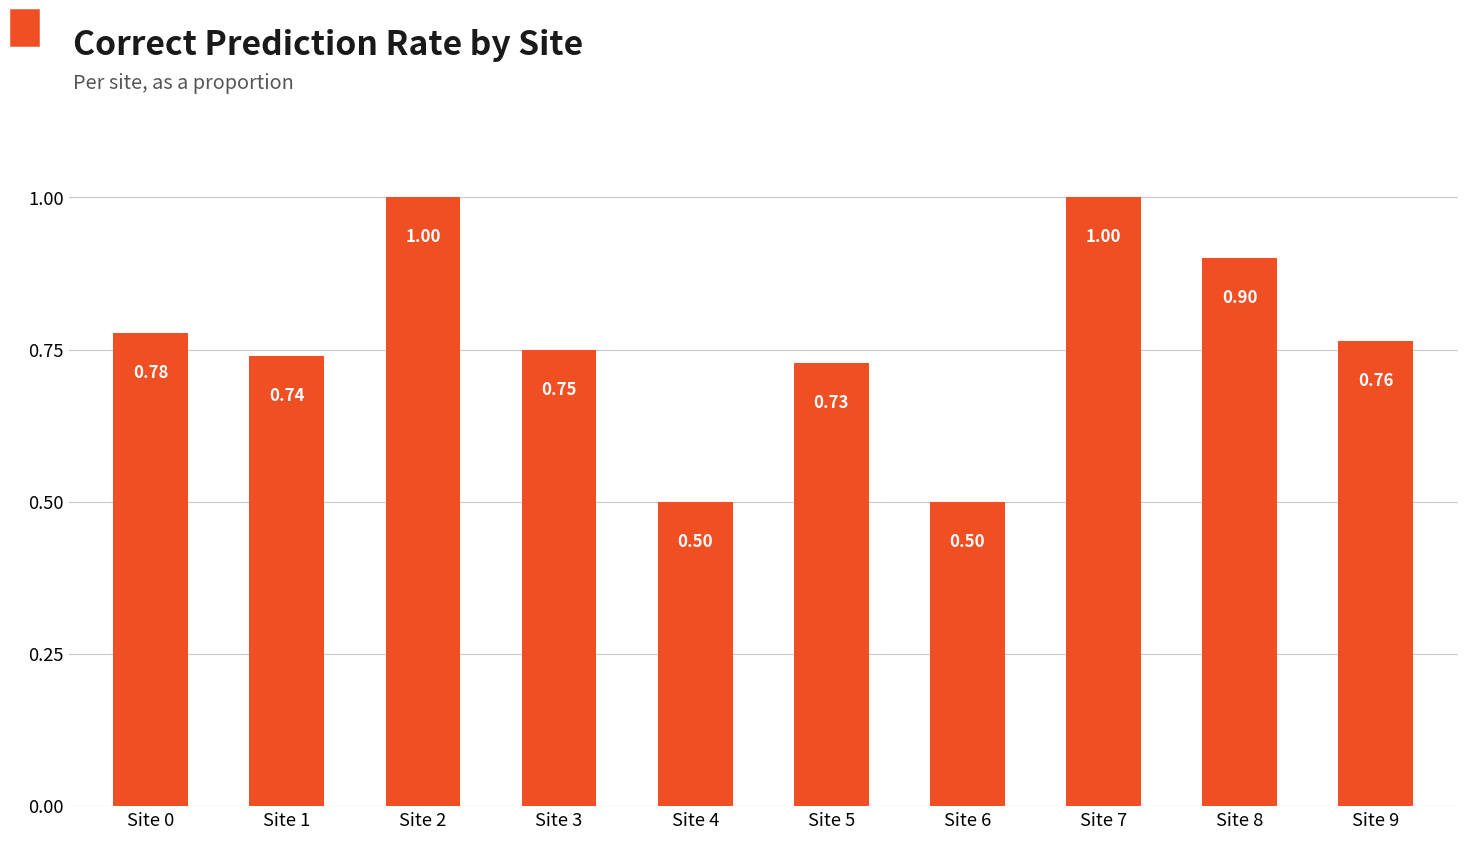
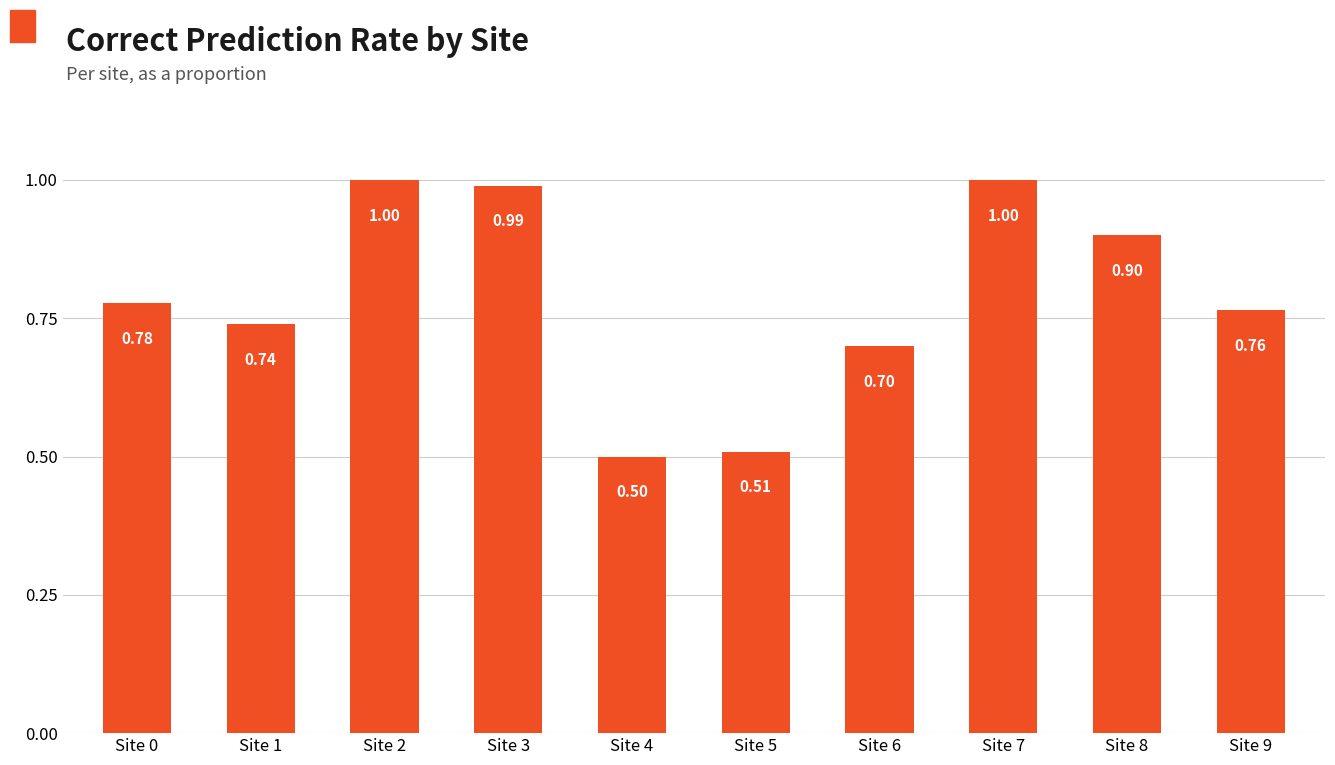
Site 3: 0.75 -> 0.99
Site 5: 0.73 -> 0.51
Site 6: 0.50 -> 0.70
